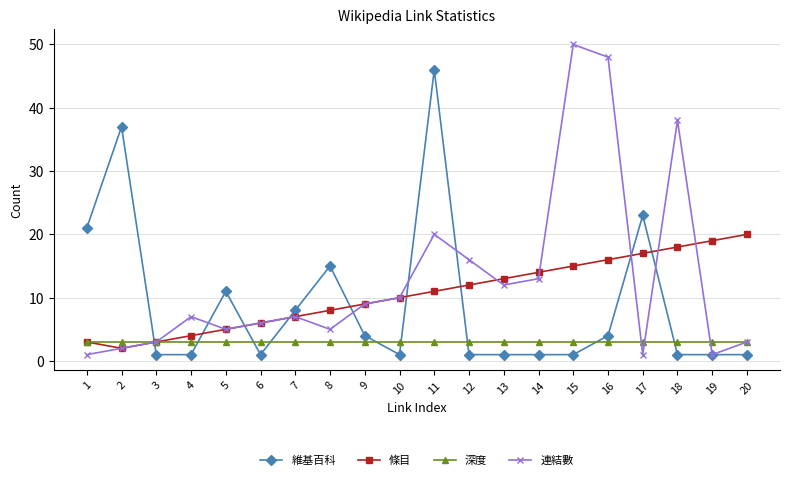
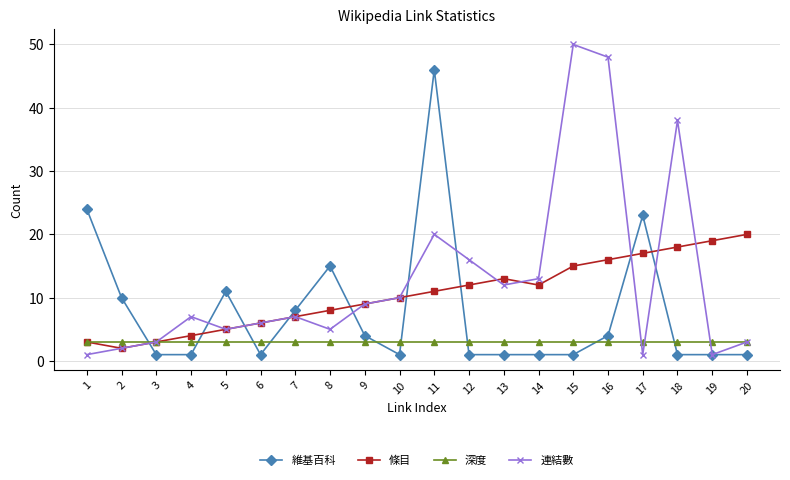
維基百科, 1: 21 -> 24
維基百科, 2: 37 -> 10
條目, 14: 14 -> 12
